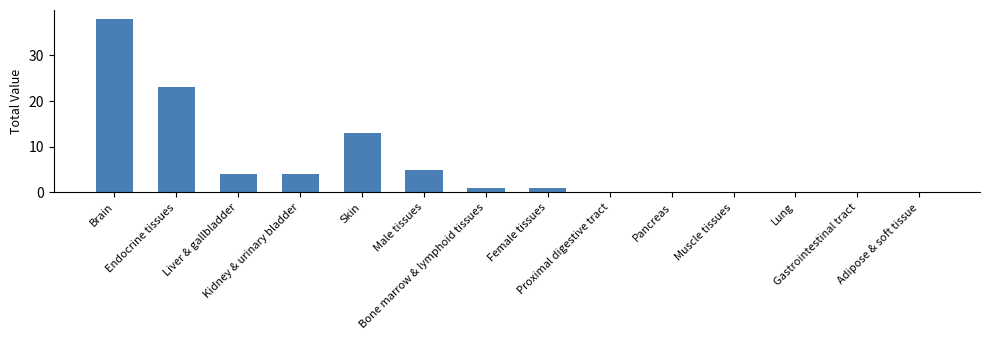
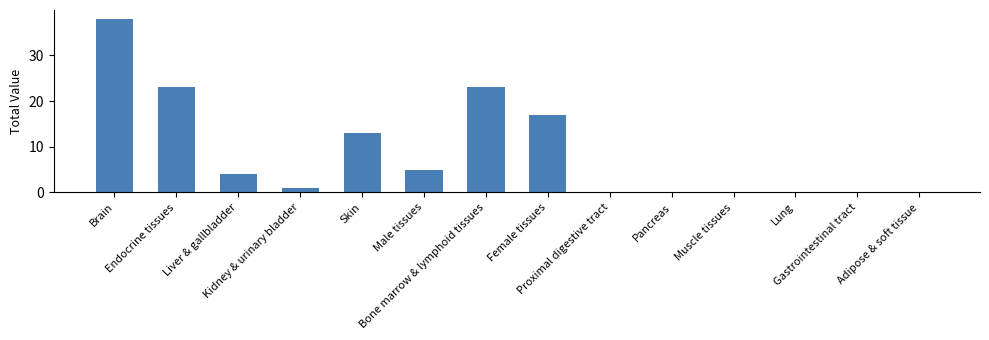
Kidney & urinary bladder: 4 -> 1
Bone marrow & lymphoid tissues: 1 -> 23
Female tissues: 1 -> 17
